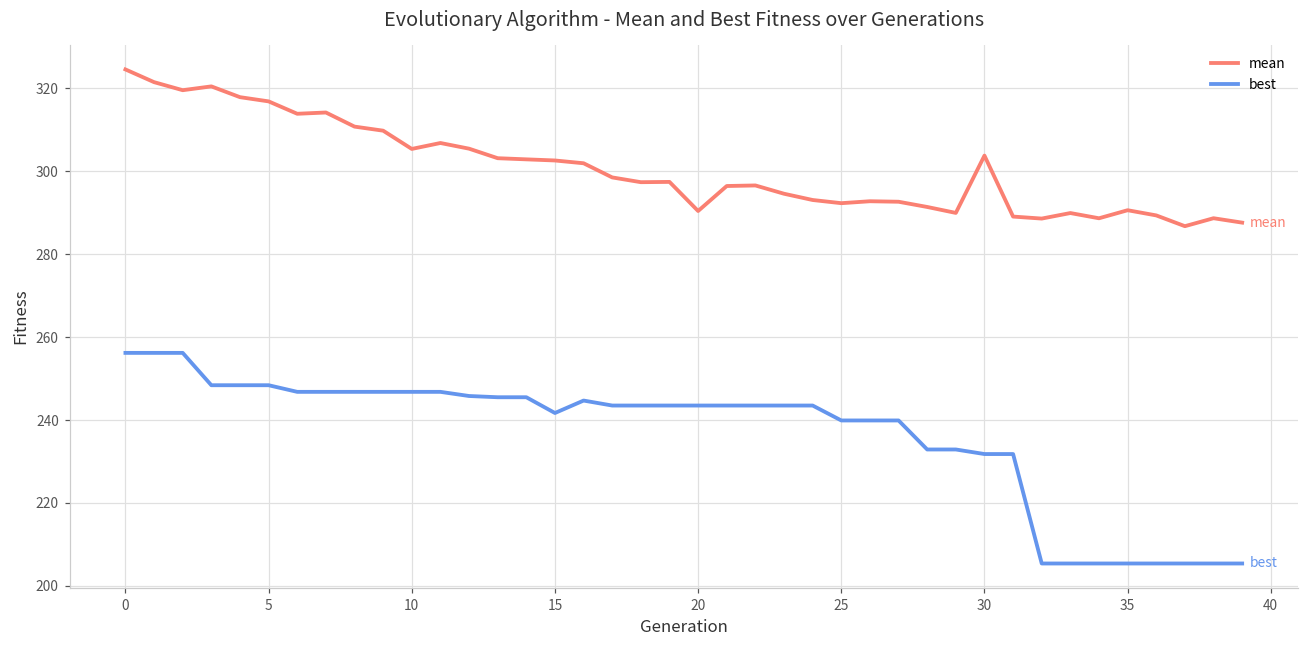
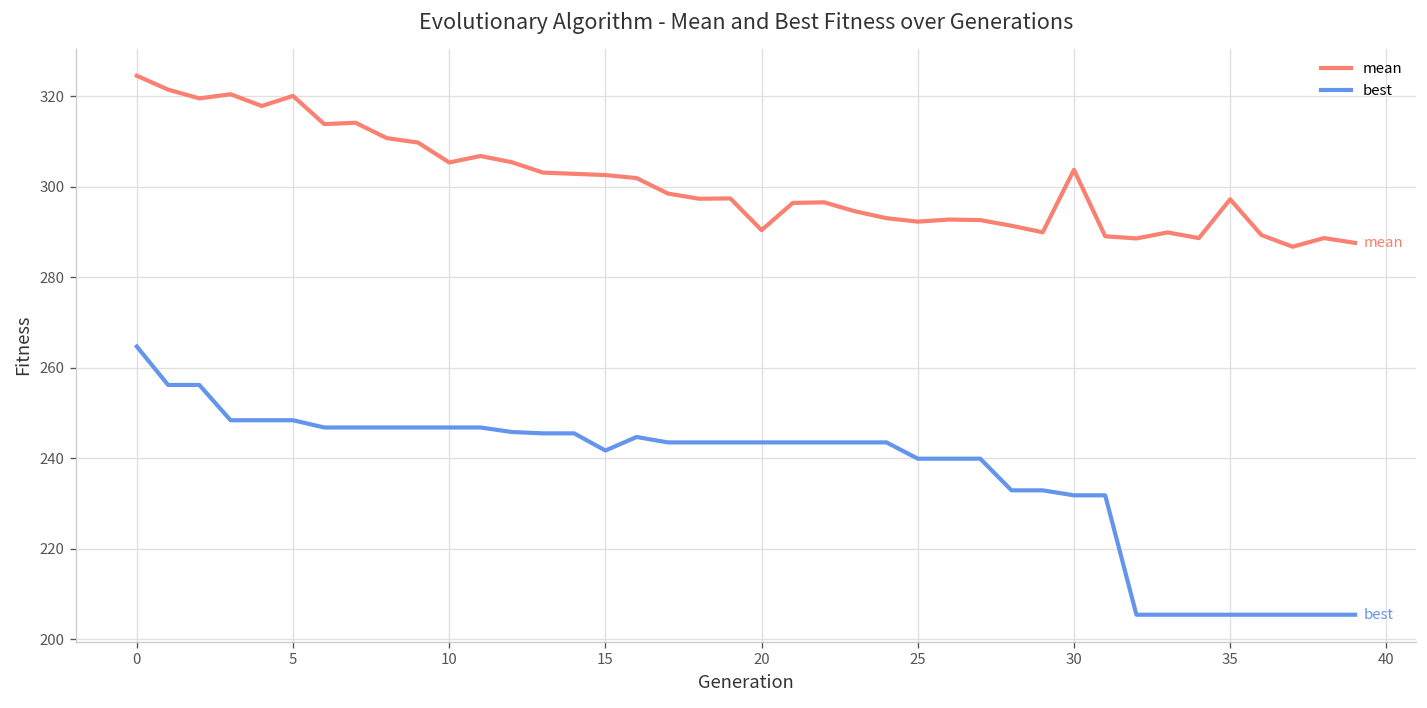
best, 0: 256 -> 265
mean, 5: 317 -> 320
mean, 35: 291 -> 297
